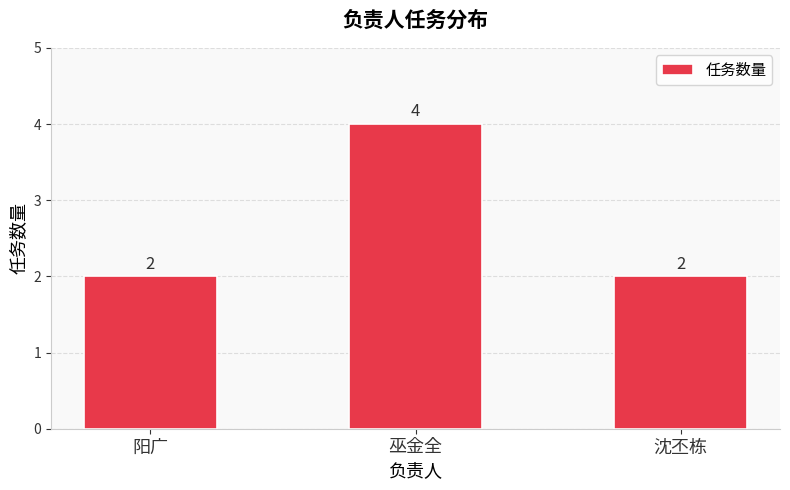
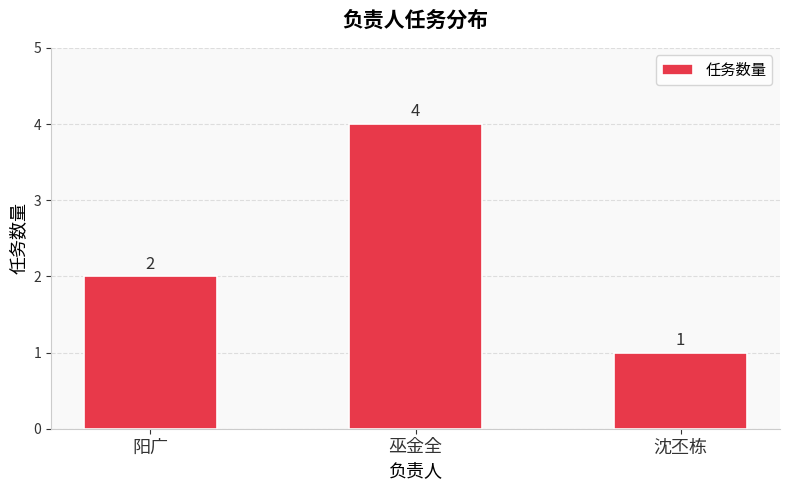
沈丕栋: 2 -> 1
